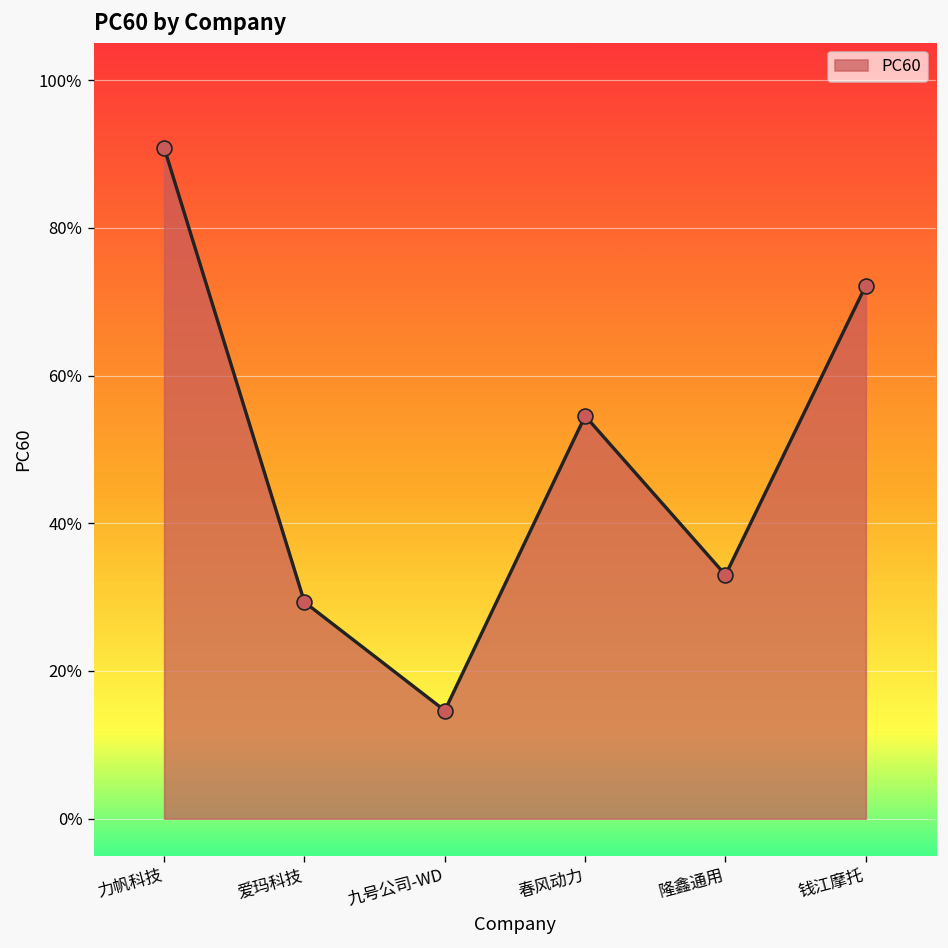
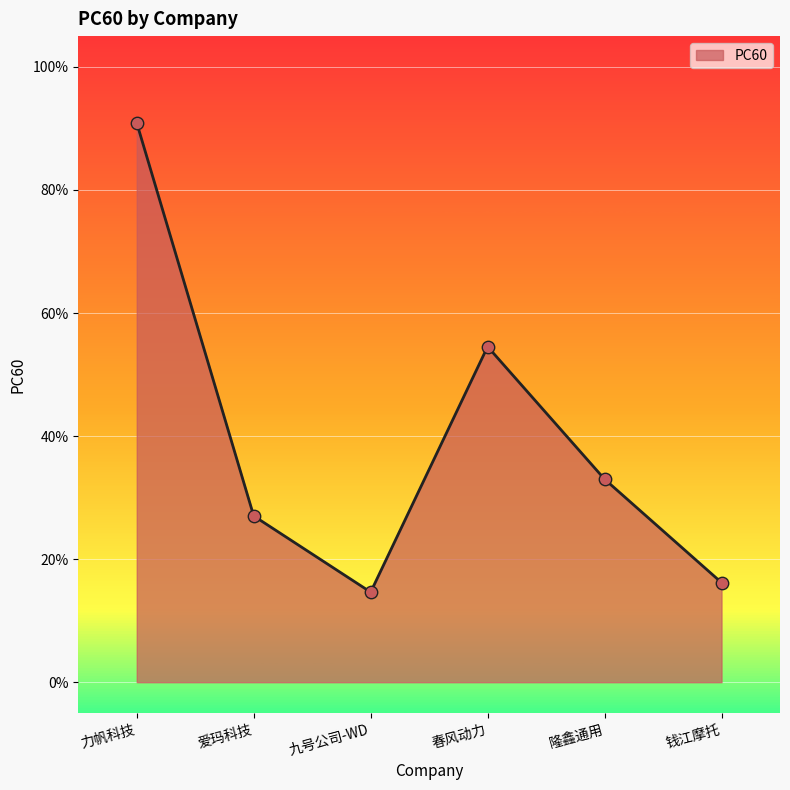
爱玛科技: 29% -> 27%
钱江摩托: 72% -> 16%
